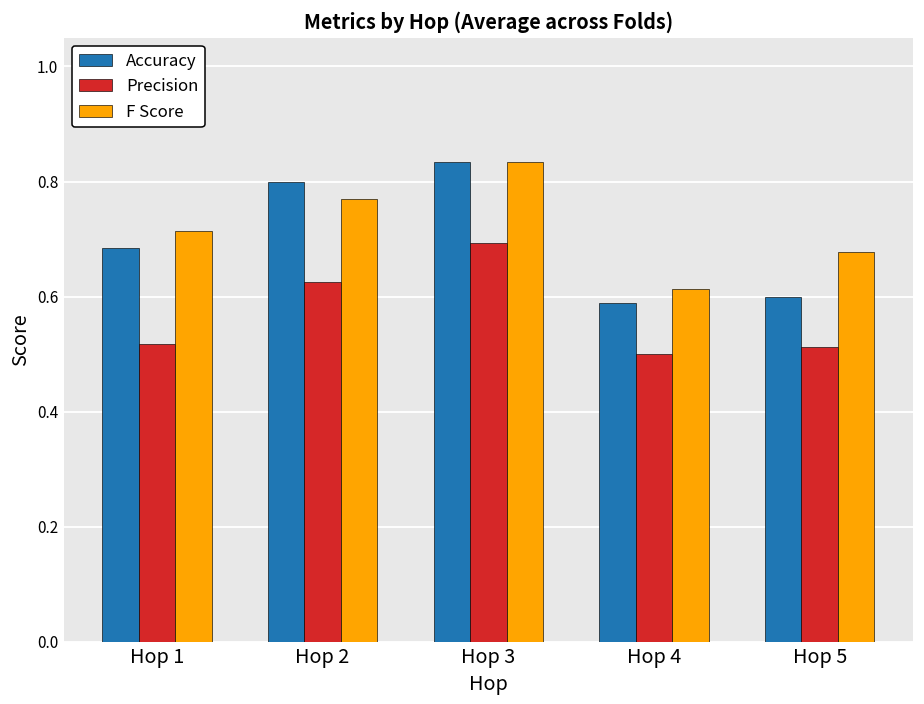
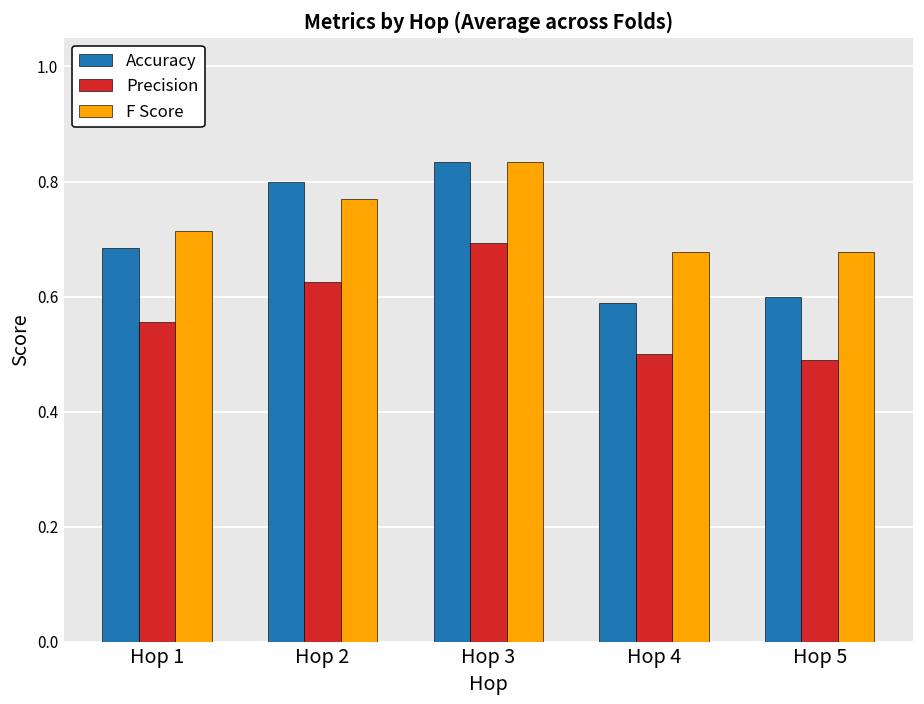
Precision, Hop 1: 0.52 -> 0.56
F Score, Hop 4: 0.61 -> 0.68
Precision, Hop 5: 0.51 -> 0.49
